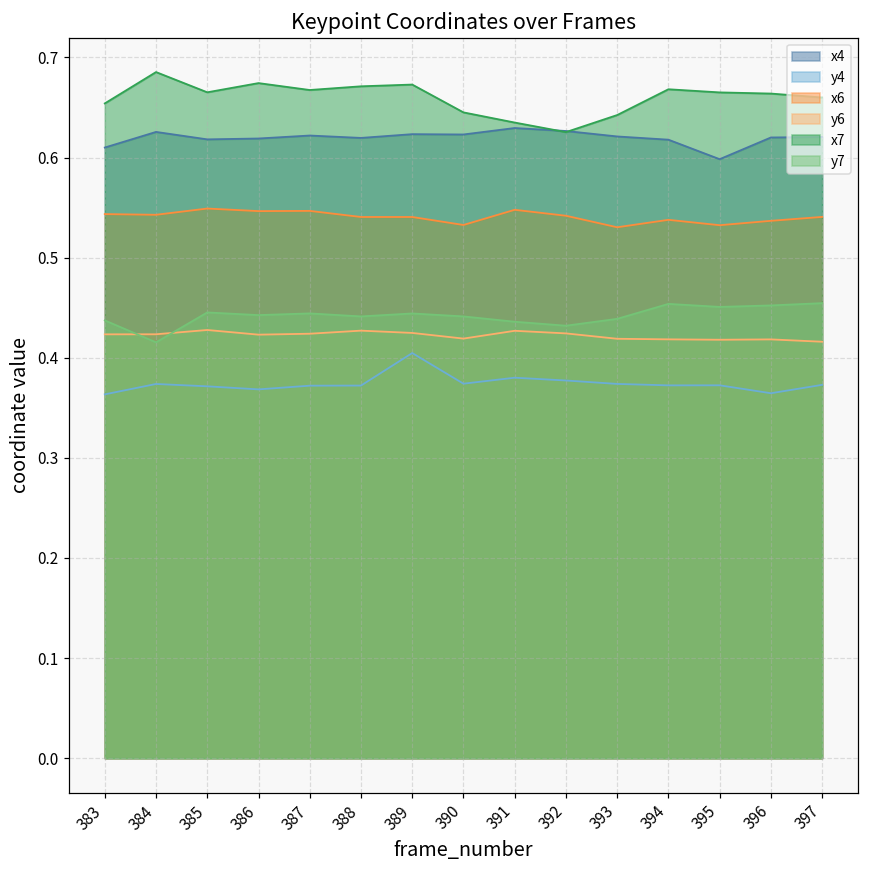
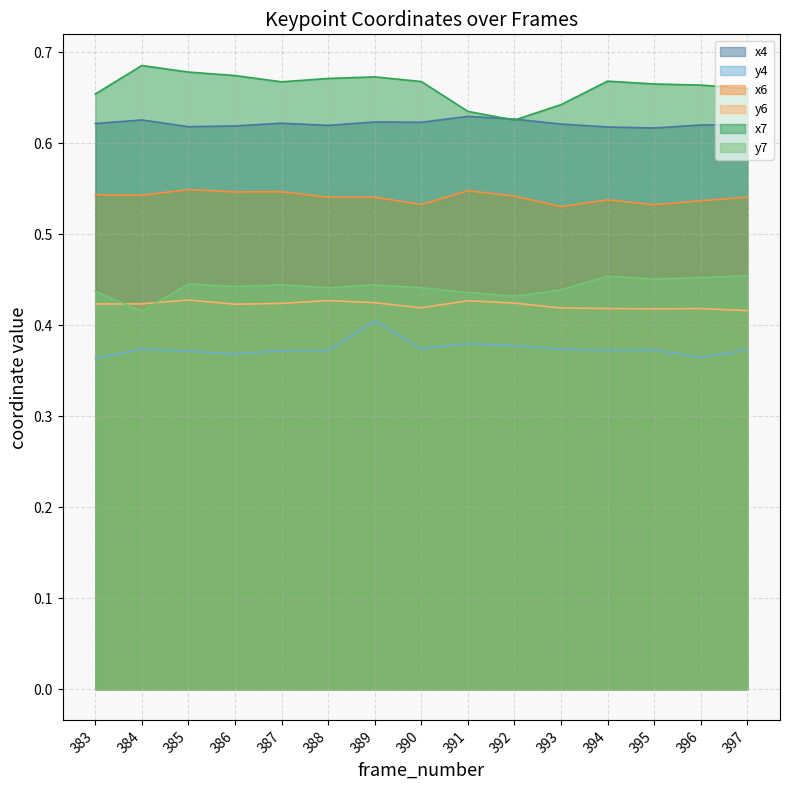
x4, 383: 0.61 -> 0.62
x7, 385: 0.67 -> 0.68
x7, 390: 0.65 -> 0.67
x4, 395: 0.60 -> 0.62
